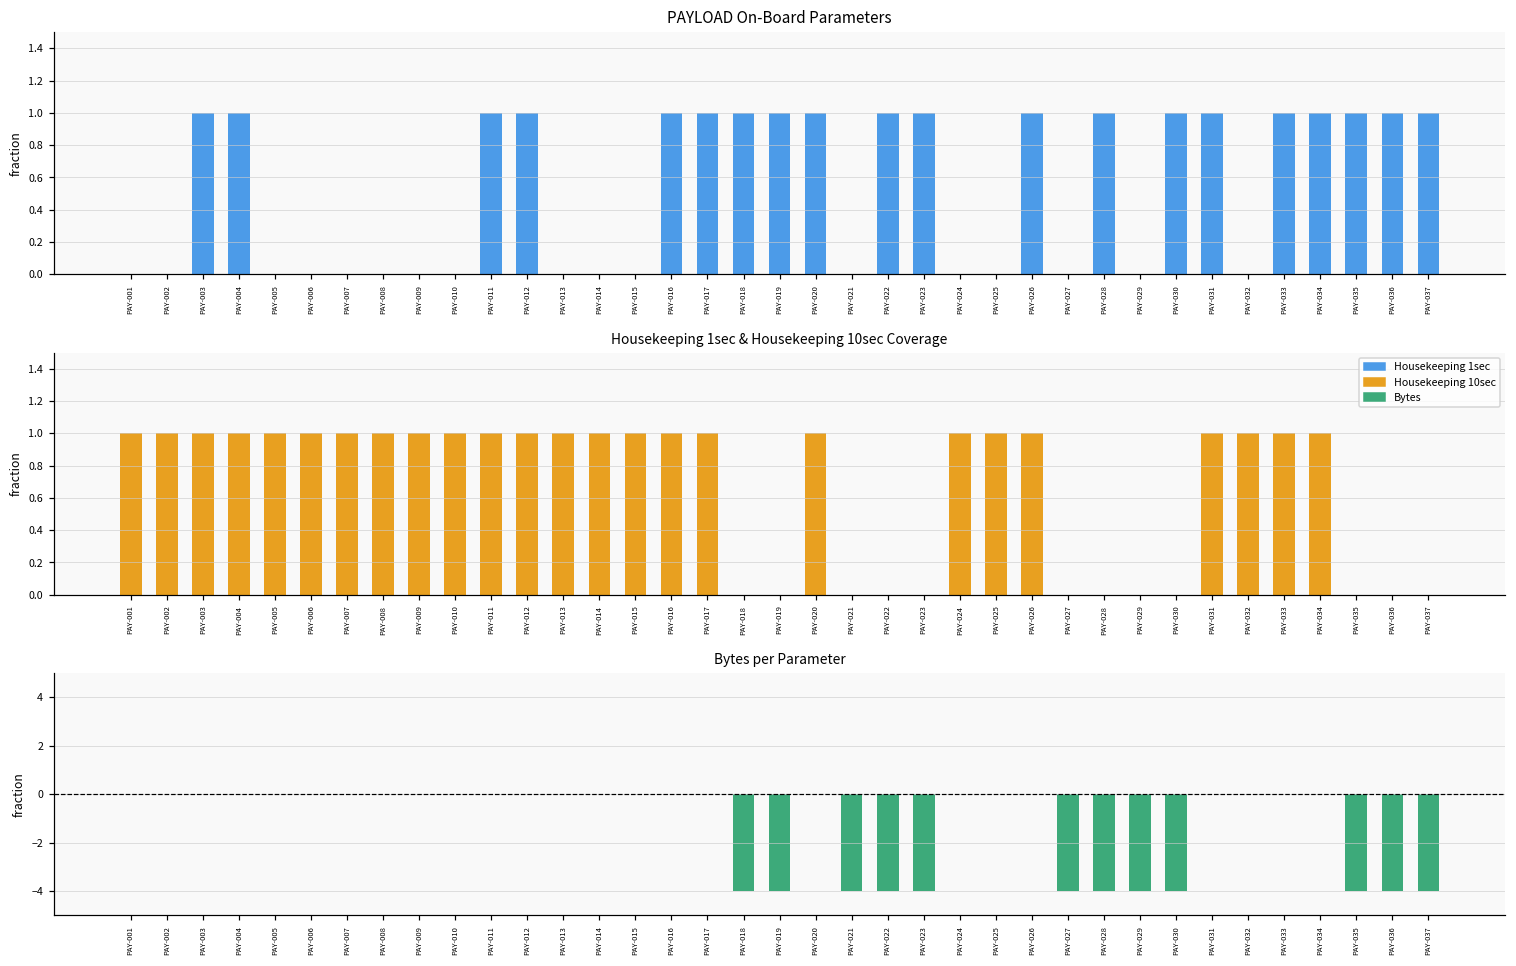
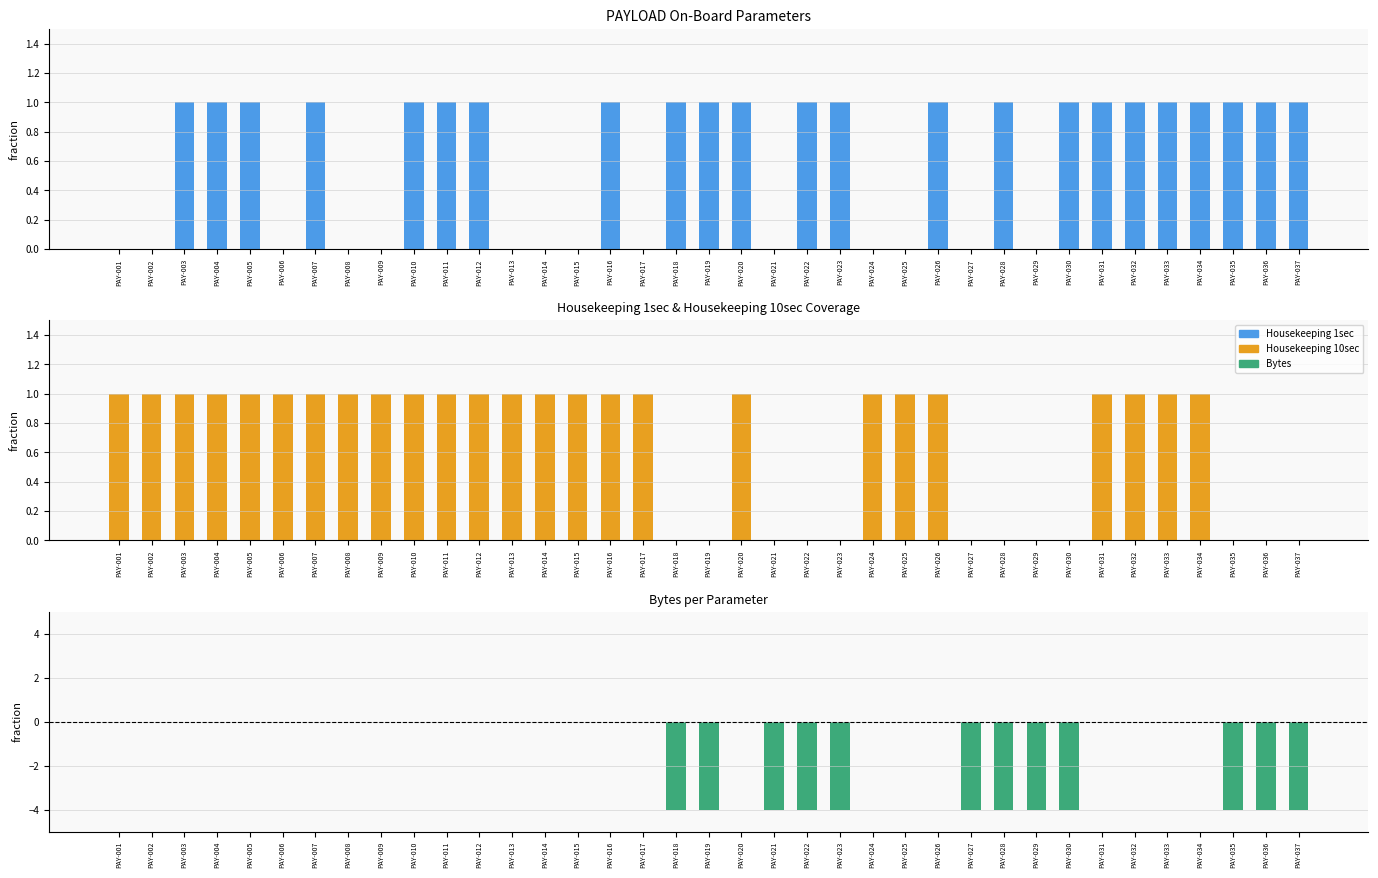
PAYLOAD On-Board Parameters, PAY-005: 0 -> 1
PAYLOAD On-Board Parameters, PAY-007: 0 -> 1
PAYLOAD On-Board Parameters, PAY-010: 0 -> 1
PAYLOAD On-Board Parameters, PAY-017: 1 -> 0
PAYLOAD On-Board Parameters, PAY-032: 0 -> 1
